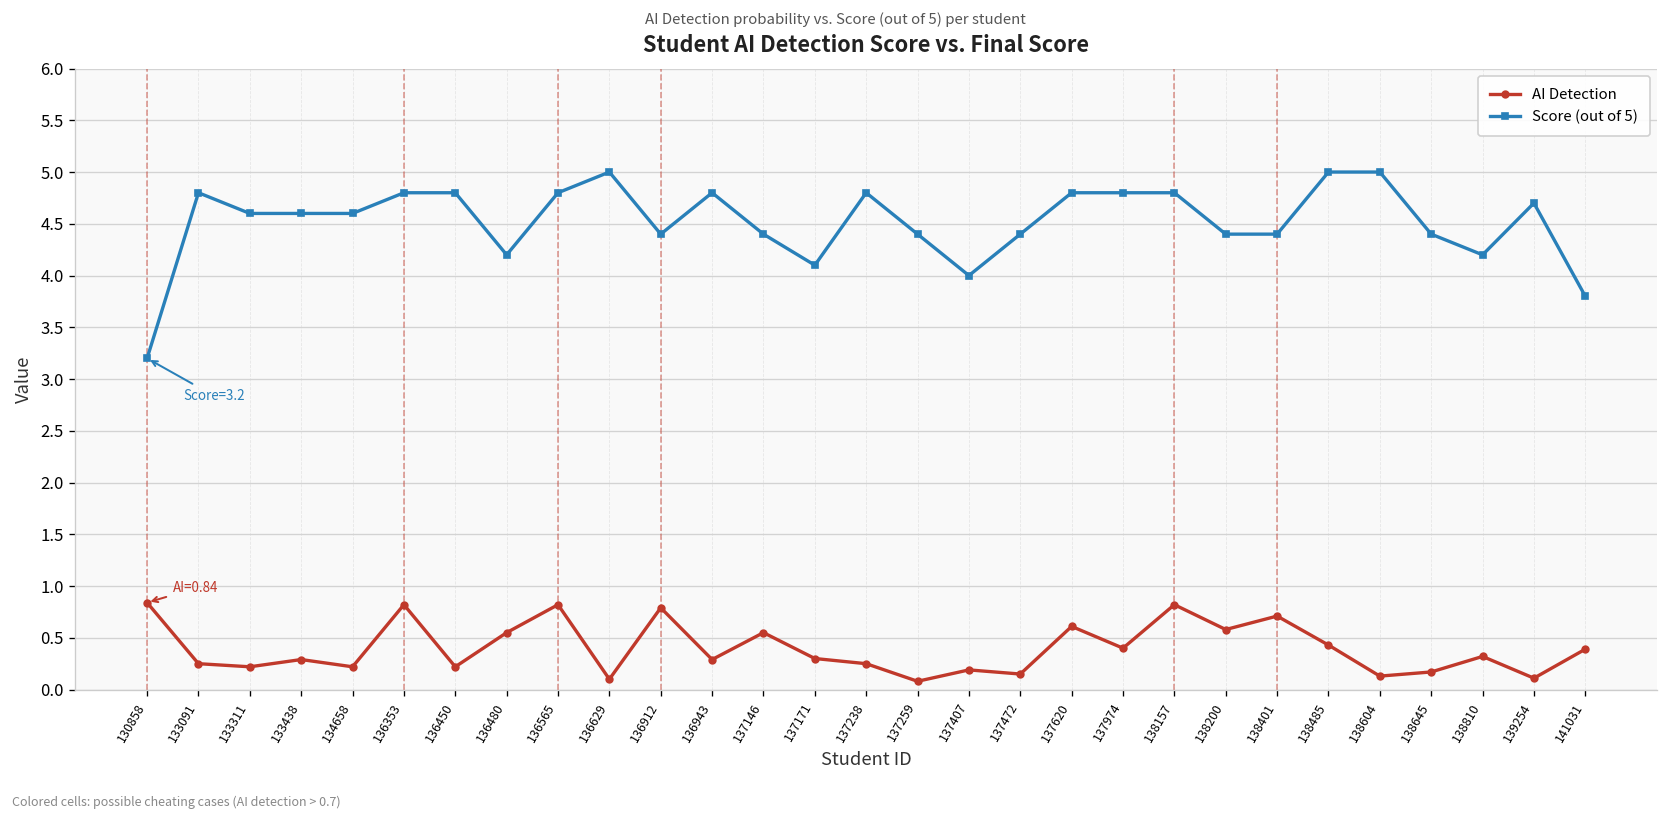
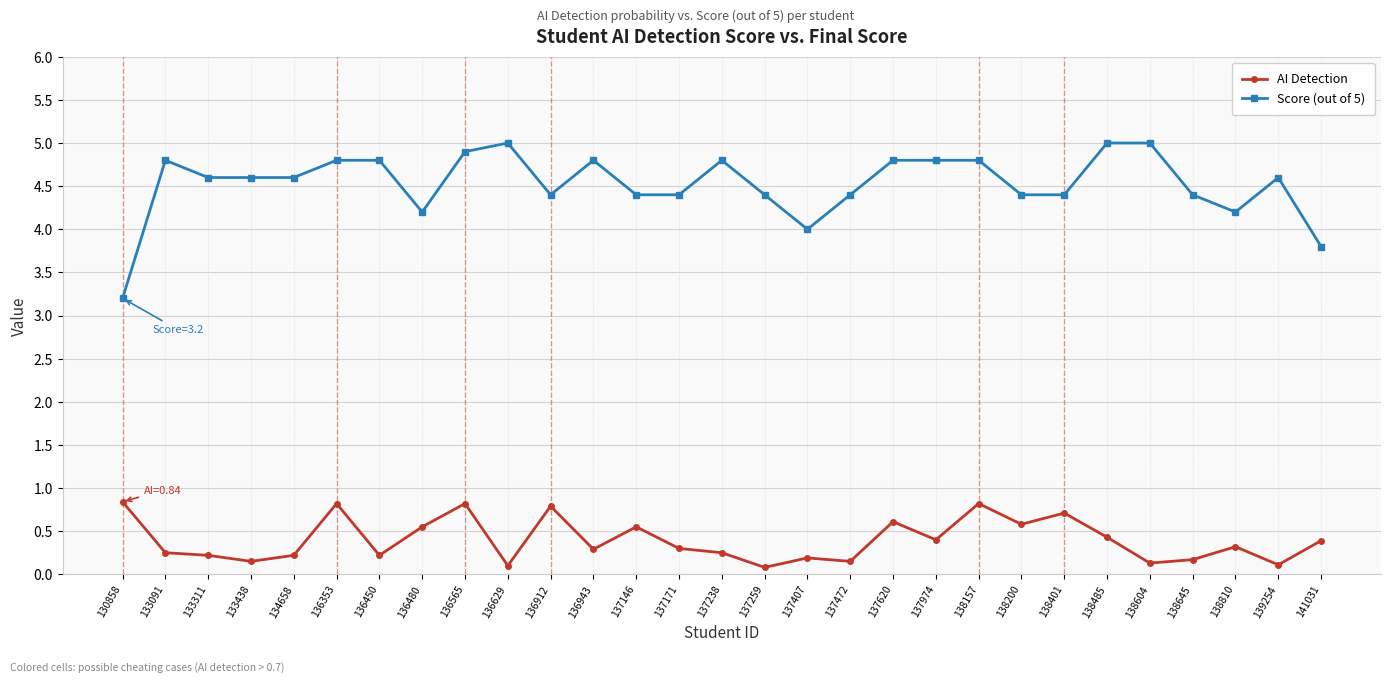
AI Detection, 133438: 0.3 -> 0.2
Score (out of 5), 136565: 4.8 -> 4.9
Score (out of 5), 137171: 4.1 -> 4.4
Score (out of 5), 139254: 4.7 -> 4.6
